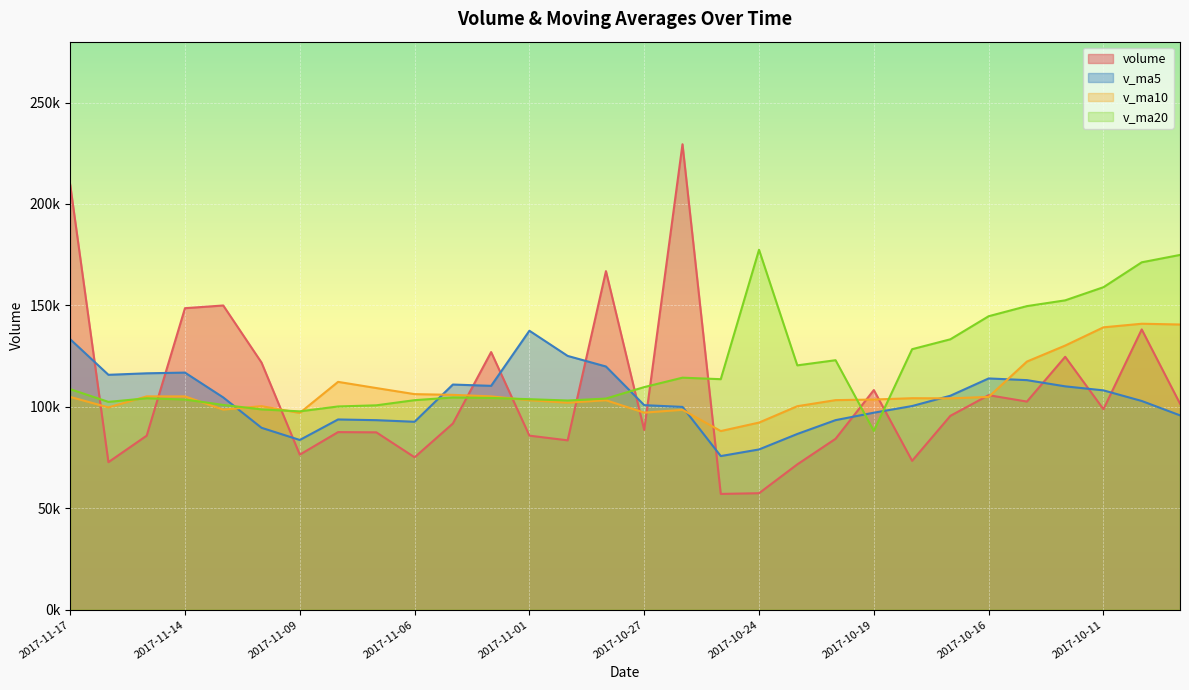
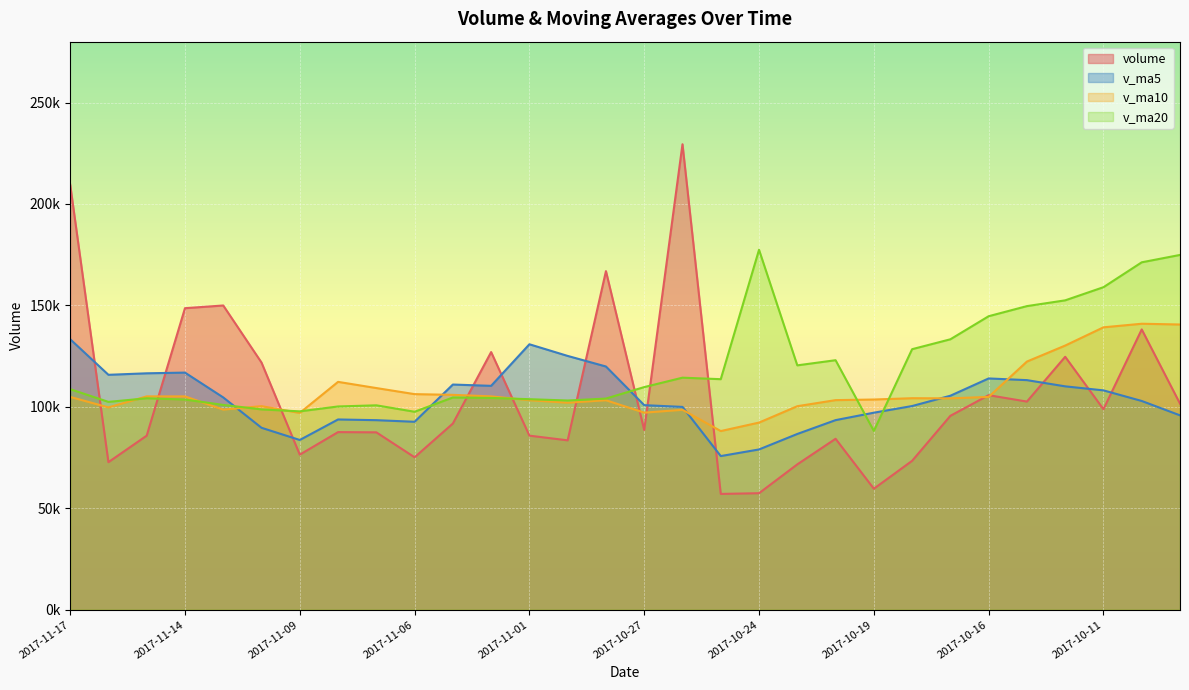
v_ma20, 2017-11-06: 103000 -> 98000
v_ma5, 2017-11-01: 138000 -> 131000
volume, 2017-10-19: 108000 -> 60000
